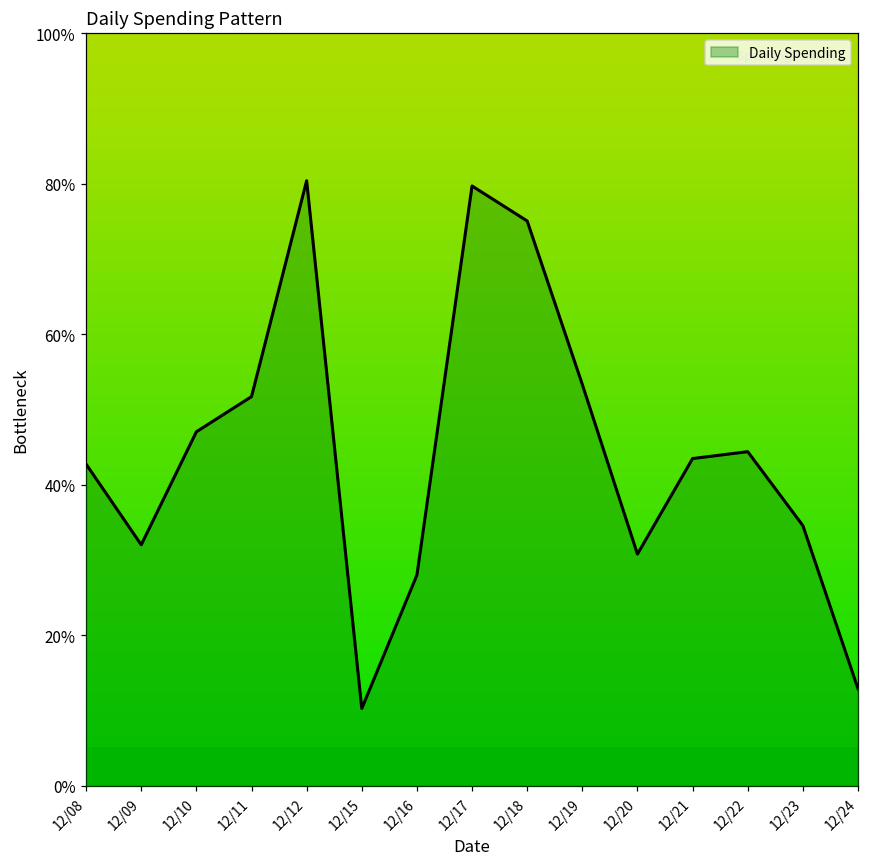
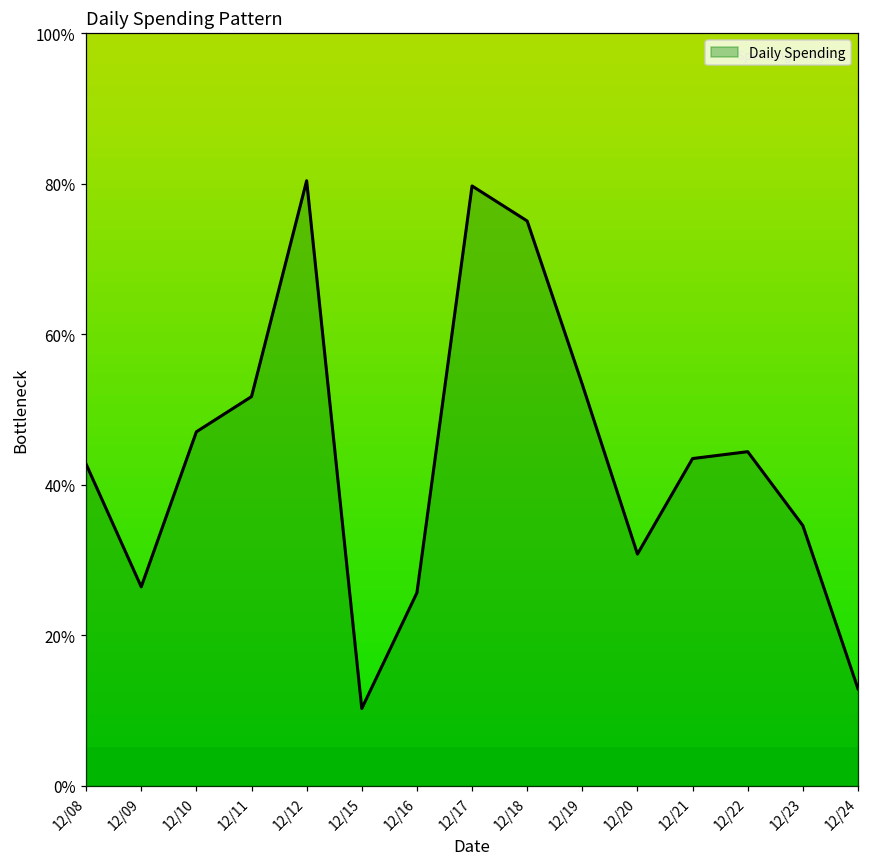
12/09: 32% -> 26%
12/16: 28% -> 26%
